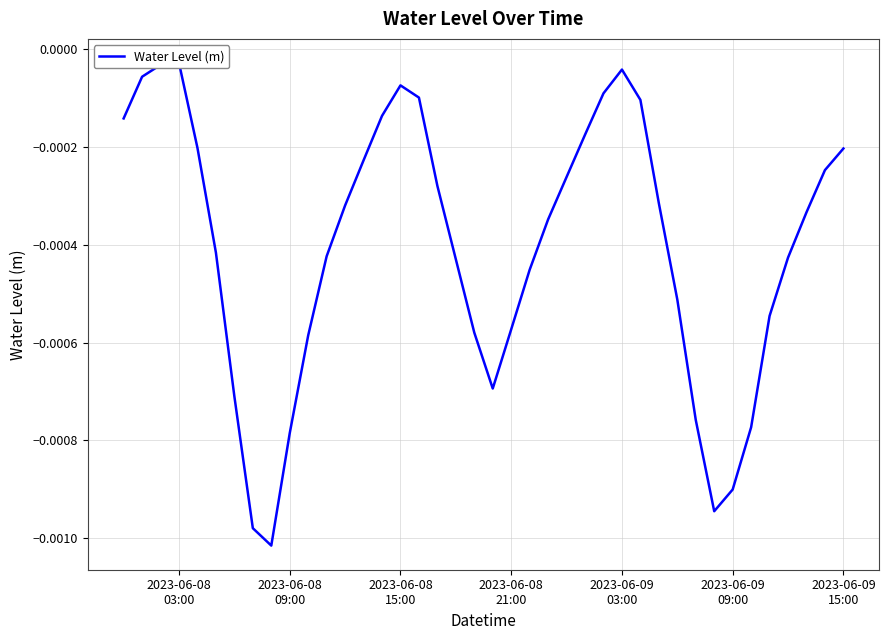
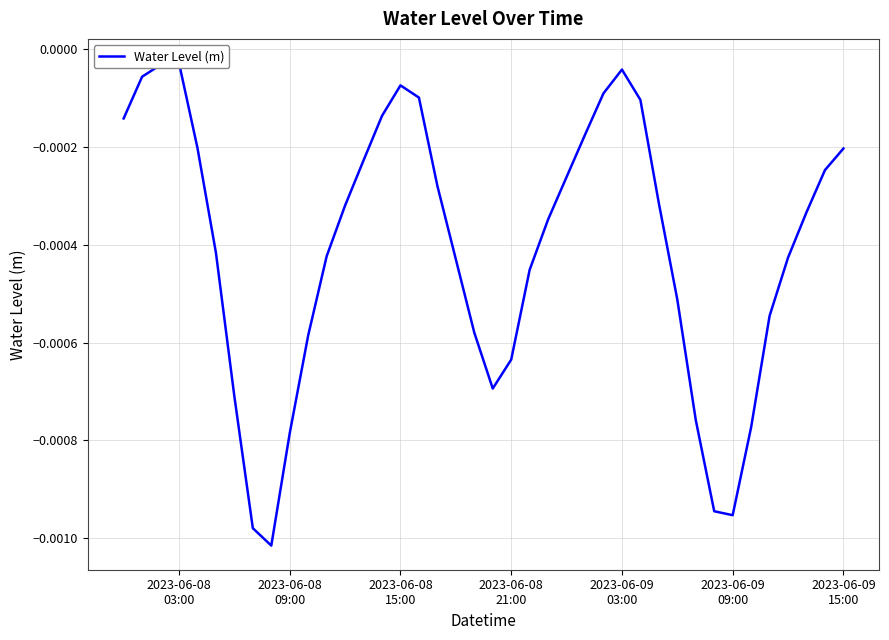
2023-06-08 21:00: -0.00057 -> -0.00063
2023-06-09 09:00: -0.00090 -> -0.00095
